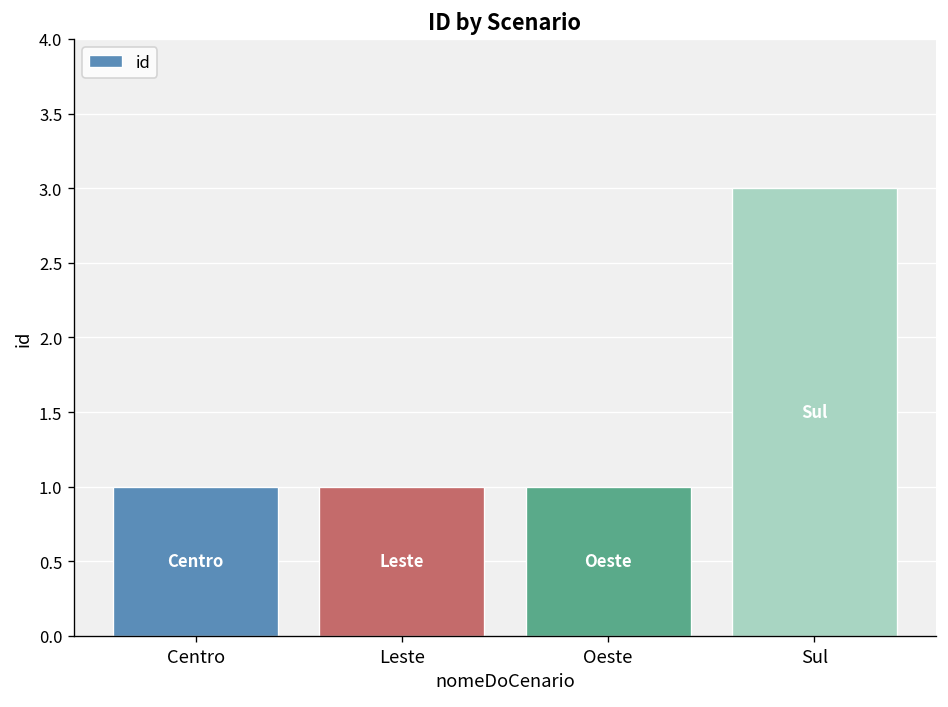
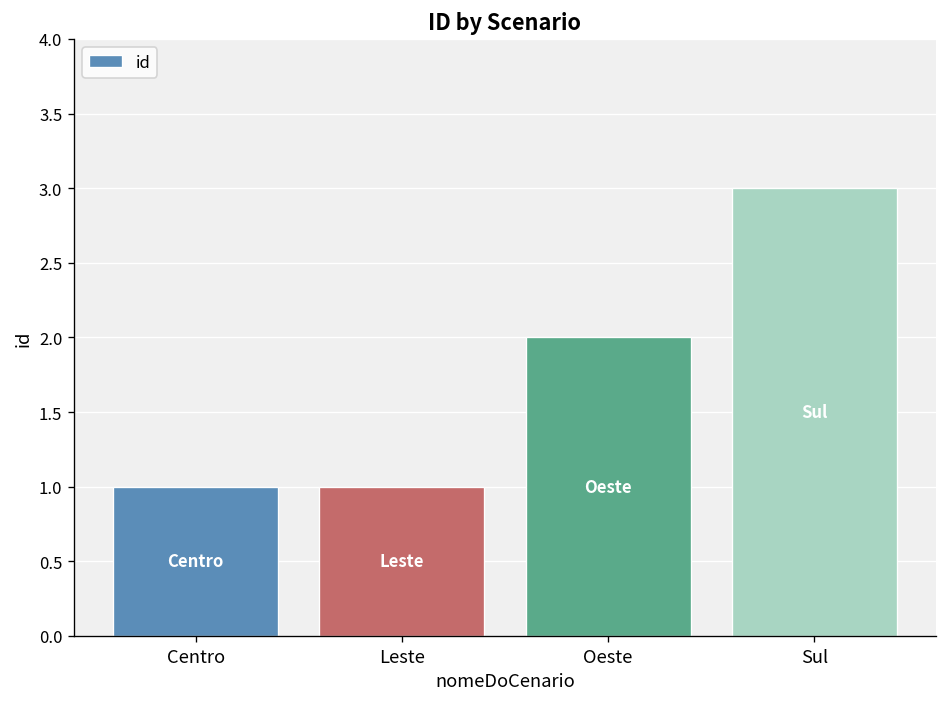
Oeste: 1 -> 2
